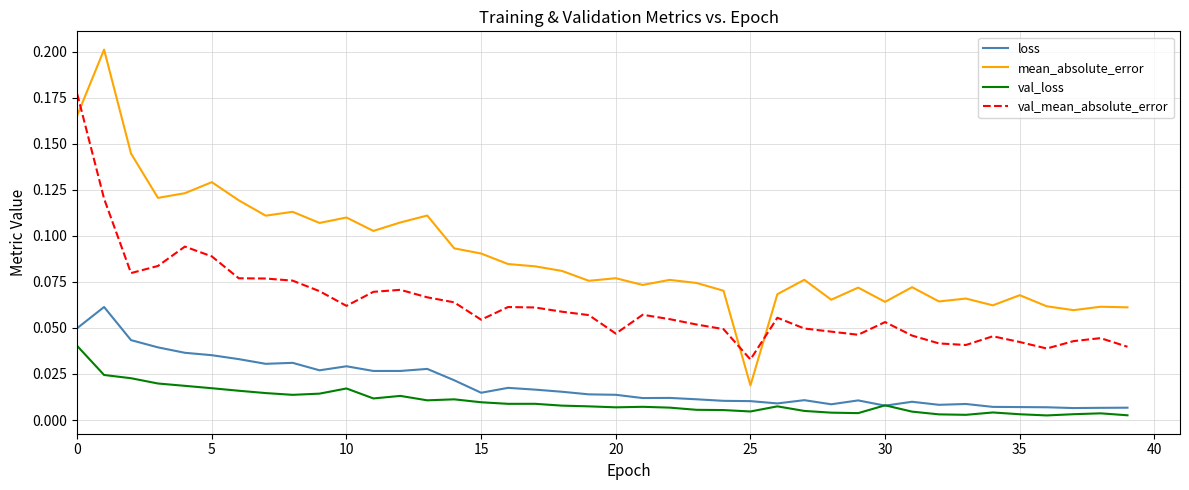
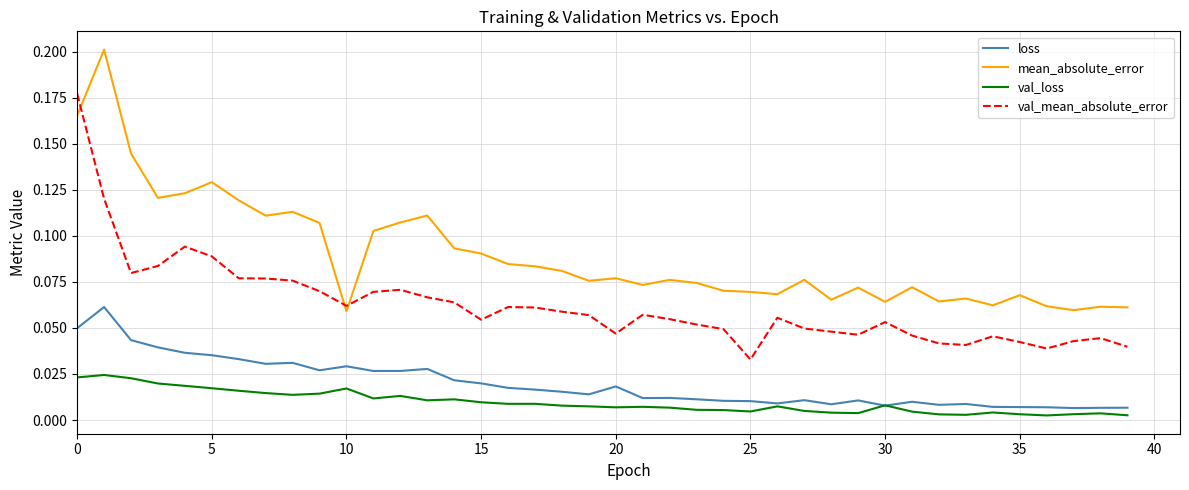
val_loss, 0: 0.040 -> 0.023
mean_absolute_error, 10: 0.110 -> 0.059
loss, 15: 0.015 -> 0.020
loss, 20: 0.014 -> 0.018
mean_absolute_error, 25: 0.019 -> 0.070
